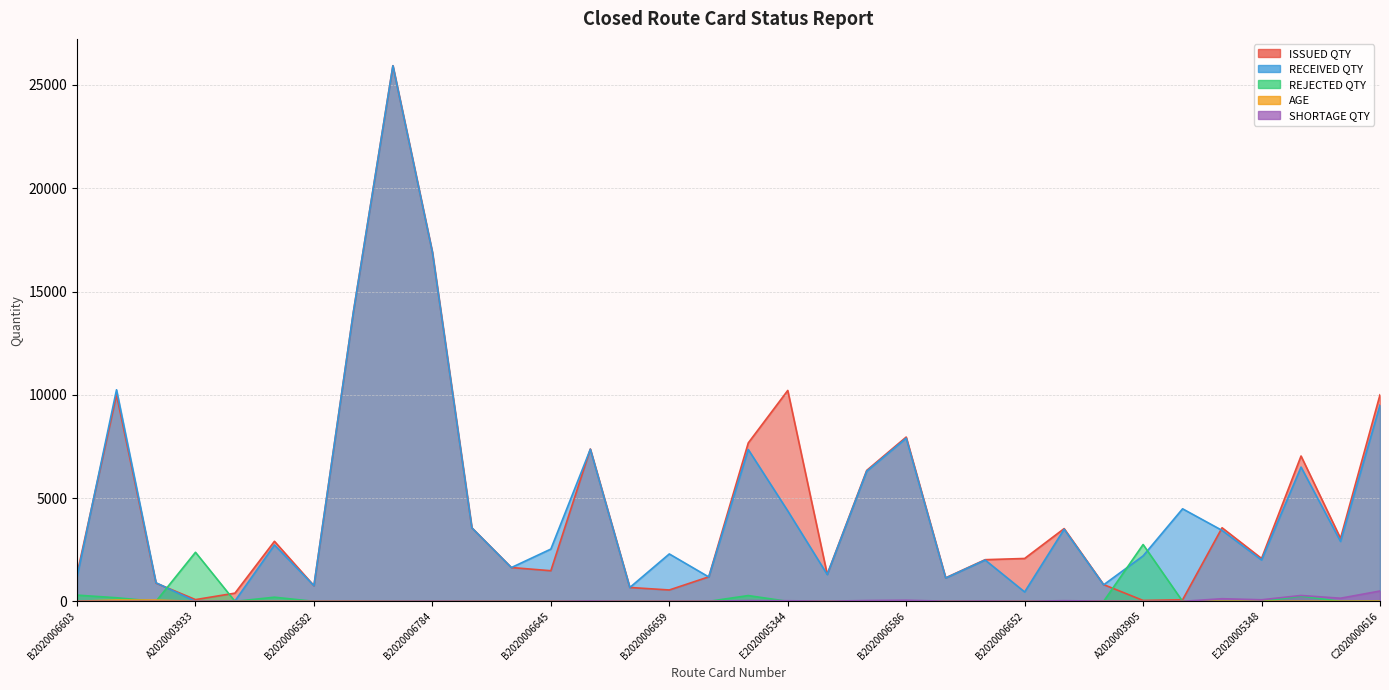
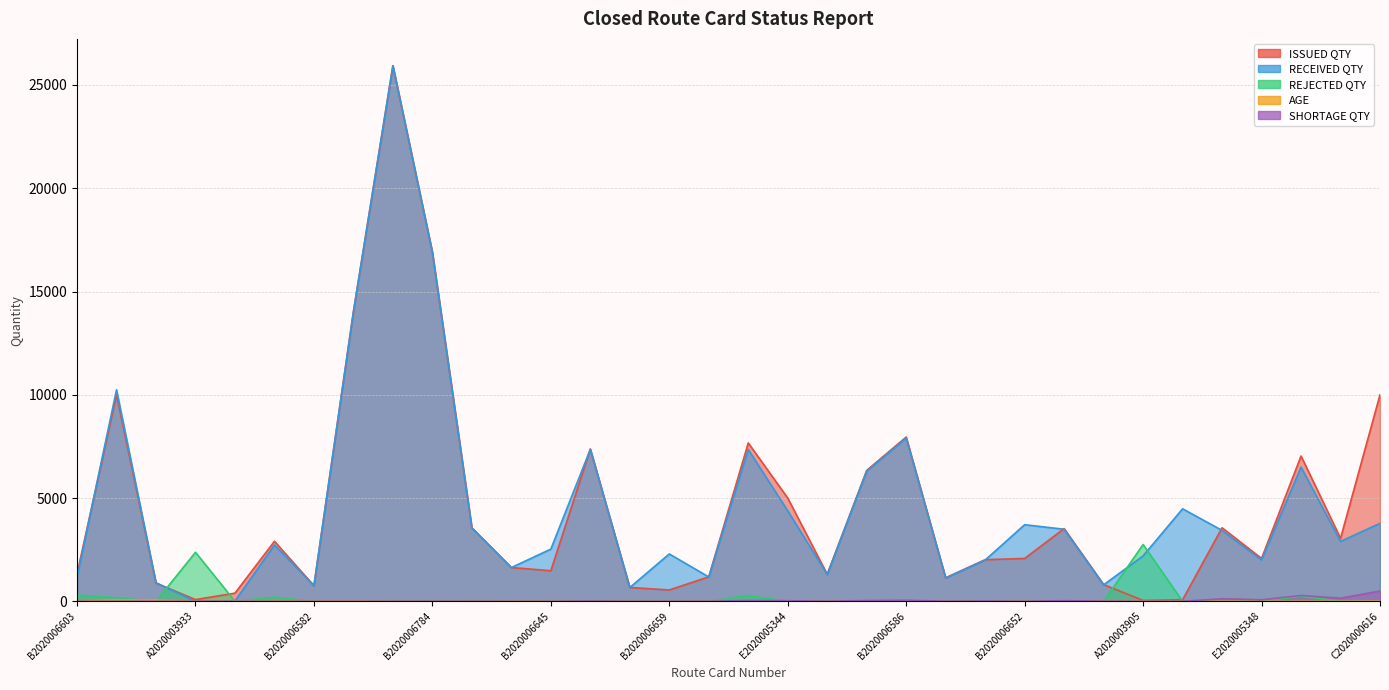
ISSUED QTY, E2020005344: 10200 -> 5000
RECEIVED QTY, B2020006652: 500 -> 3700
RECEIVED QTY, C2020000616: 9500 -> 3800
